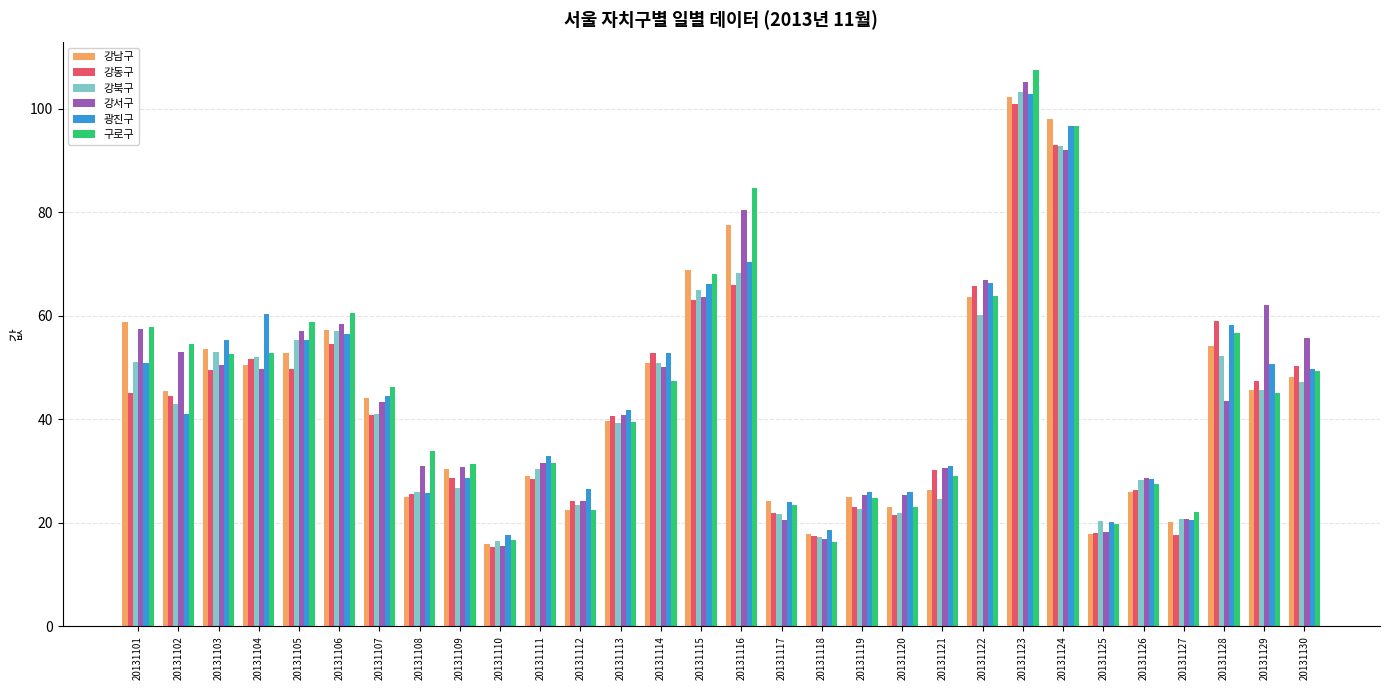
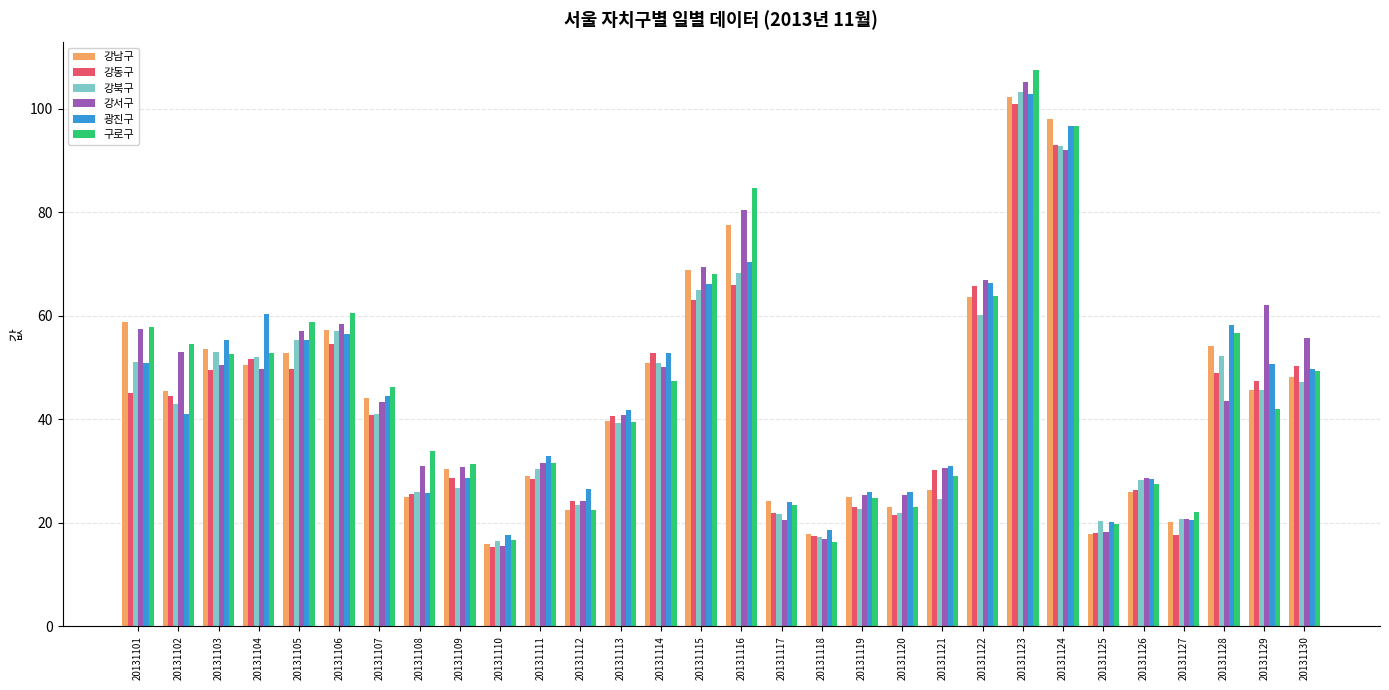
강서구, 20131115: 64 -> 69
강동구, 20131128: 59 -> 49
구로구, 20131129: 45 -> 42
